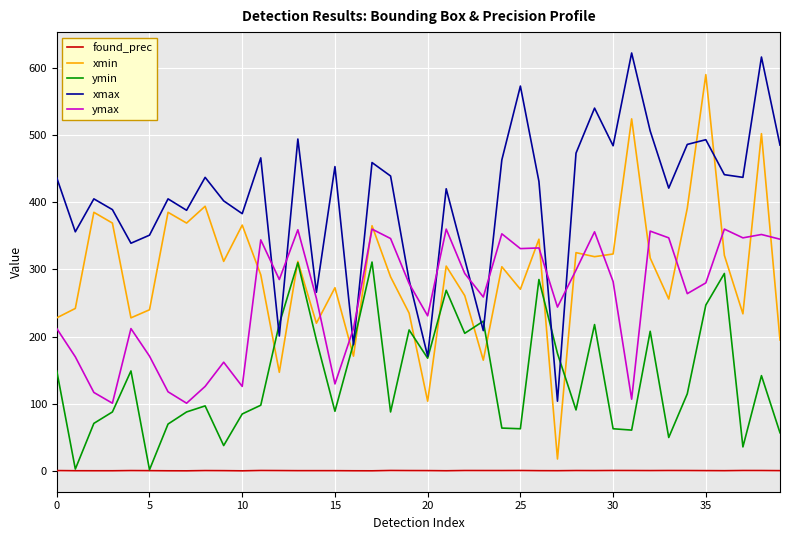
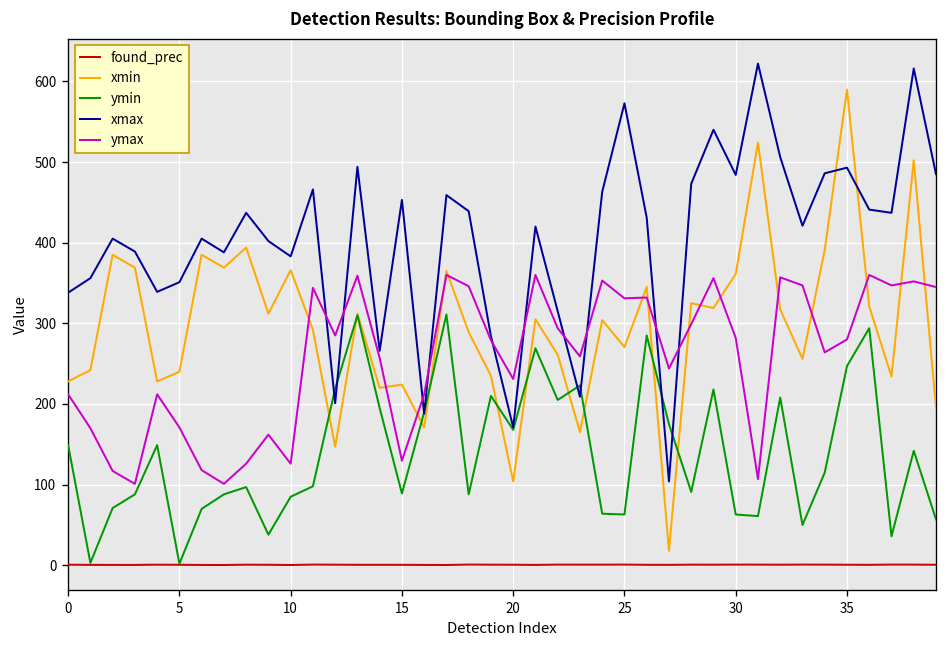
xmax, 0: 440 -> 340
xmin, 15: 270 -> 220
xmin, 30: 320 -> 360
